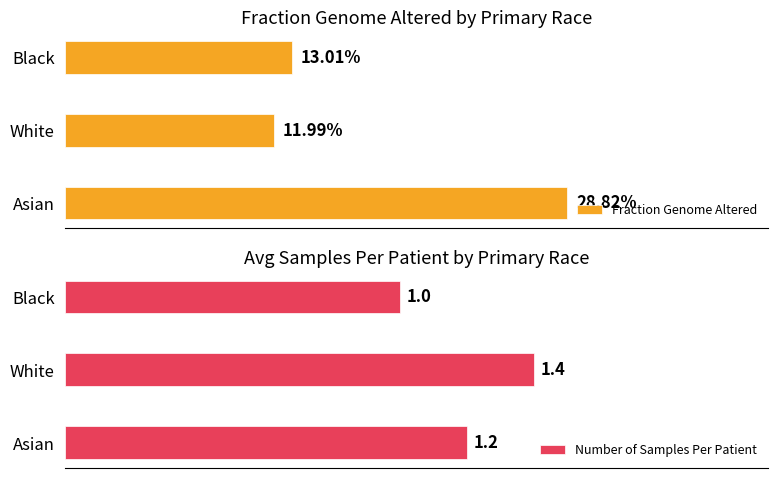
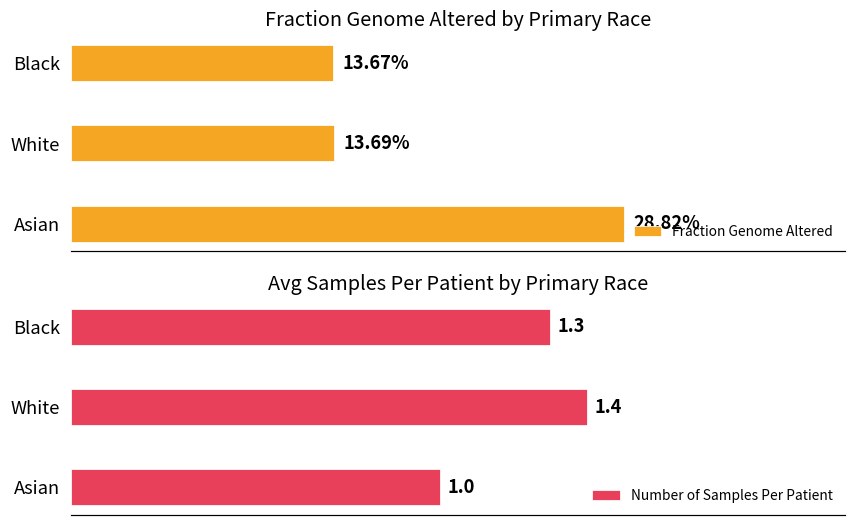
Fraction Genome Altered by Primary Race, Black: 13.01% -> 13.67%
Fraction Genome Altered by Primary Race, White: 11.99% -> 13.69%
Avg Samples Per Patient by Primary Race, Black: 1.0 -> 1.3
Avg Samples Per Patient by Primary Race, Asian: 1.2 -> 1.0
